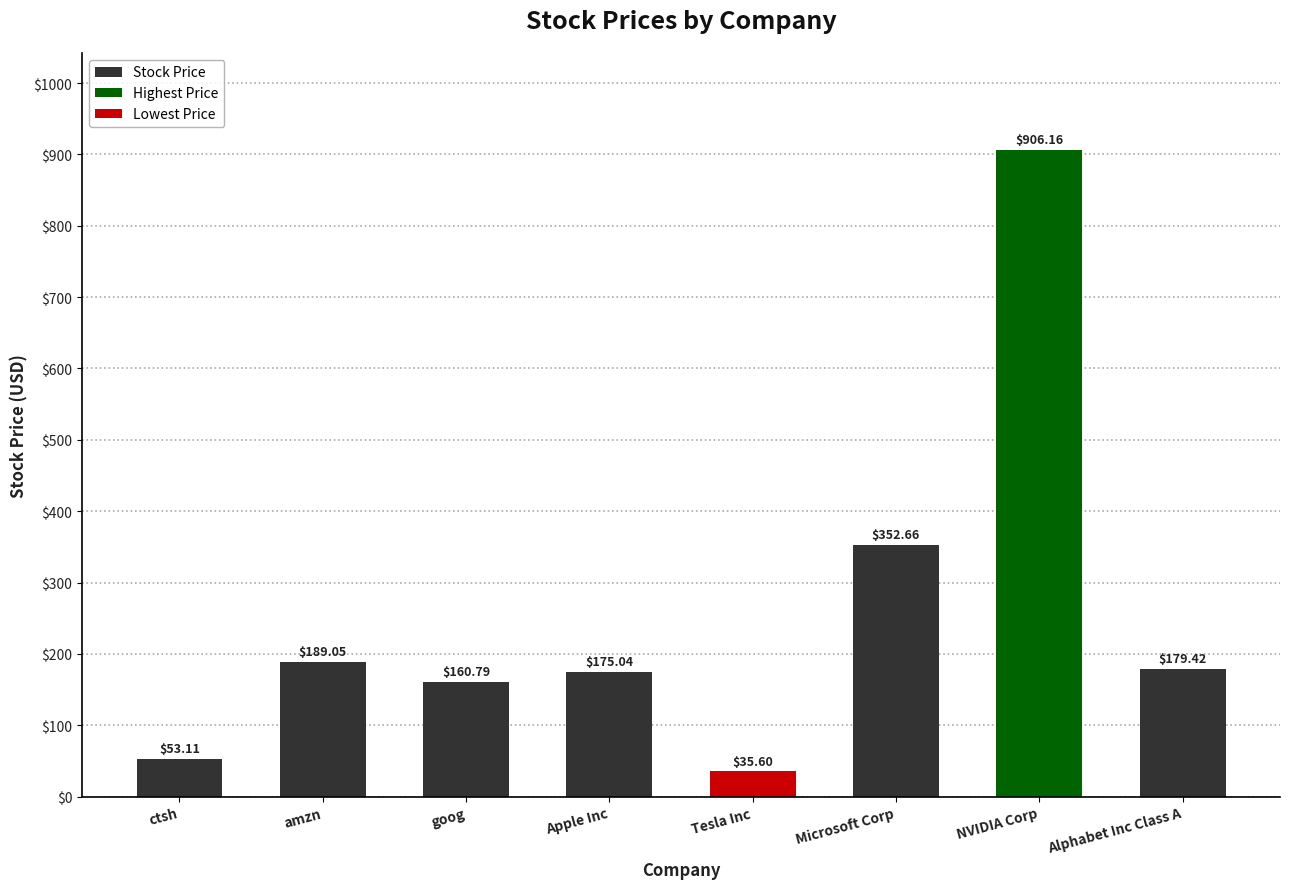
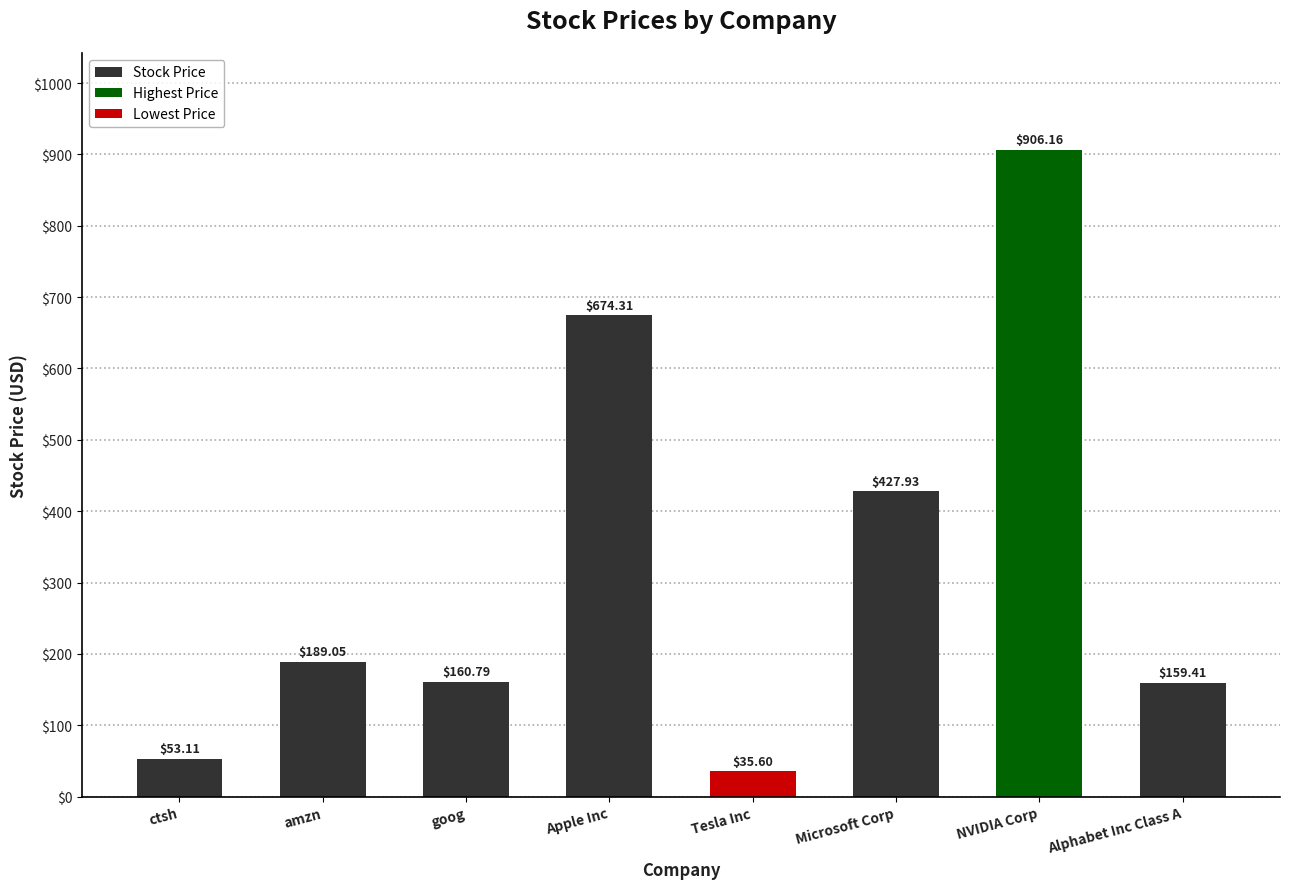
Apple Inc: $175.04 -> $674.31
Microsoft Corp: $352.66 -> $427.93
Alphabet Inc Class A: $179.42 -> $159.41
